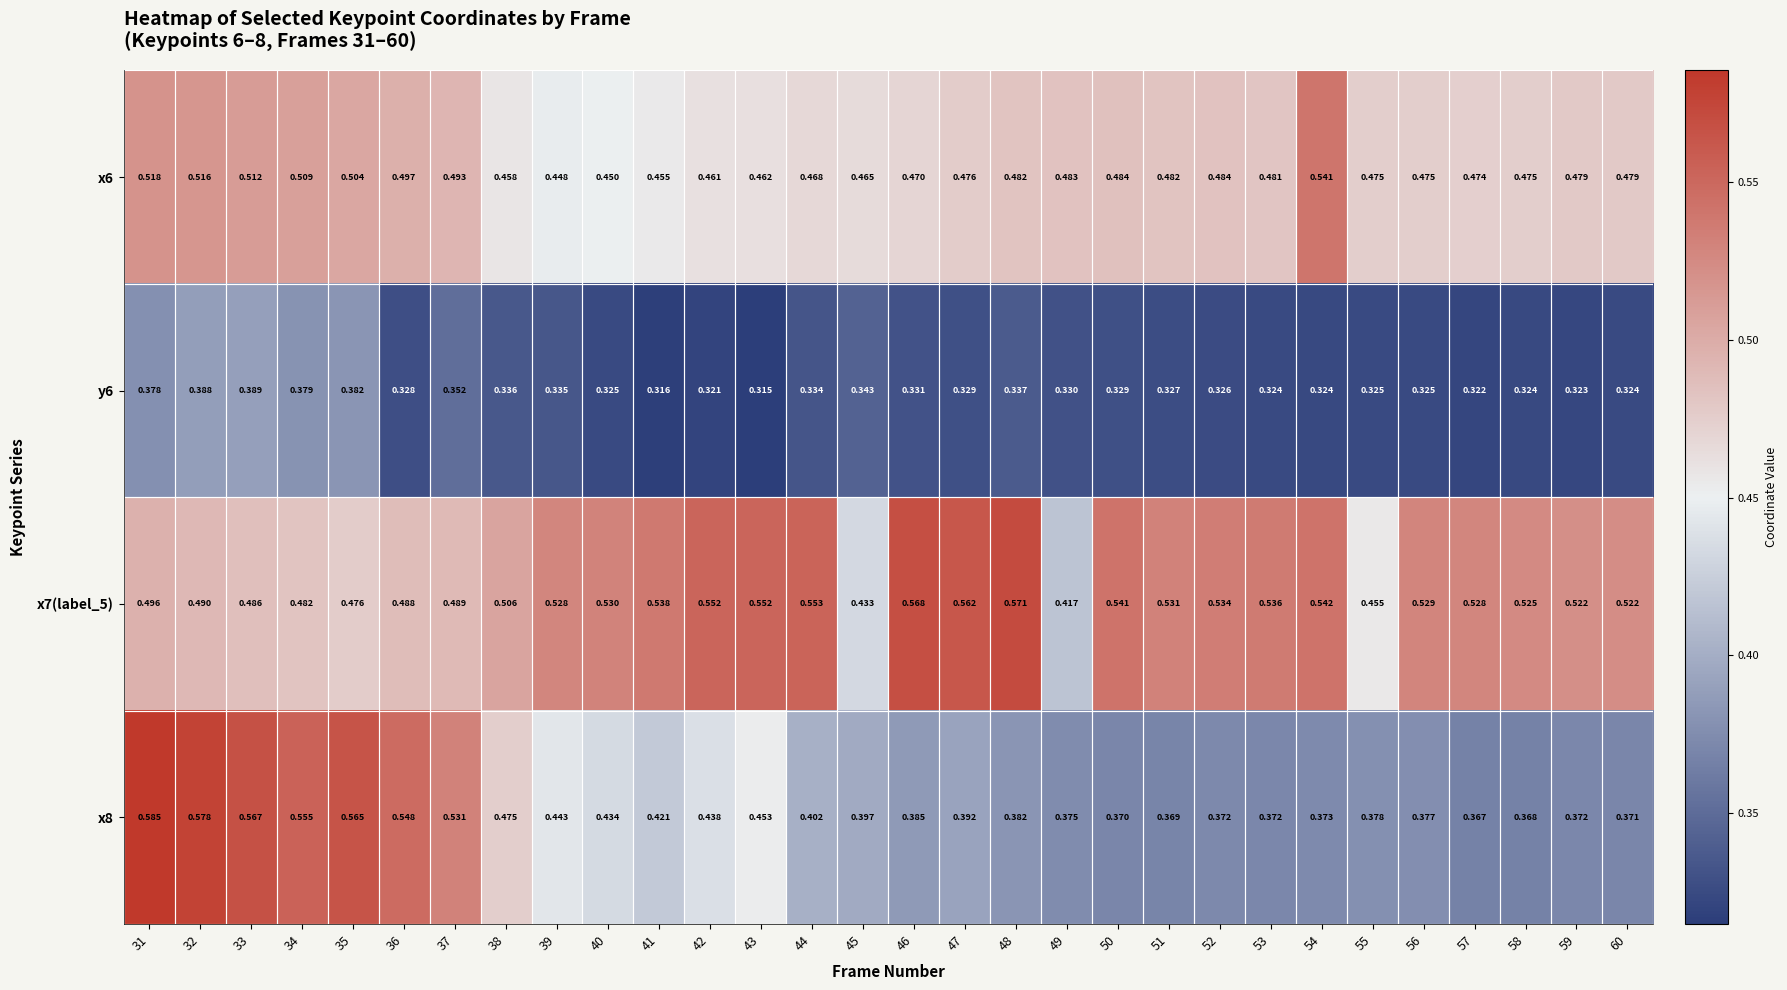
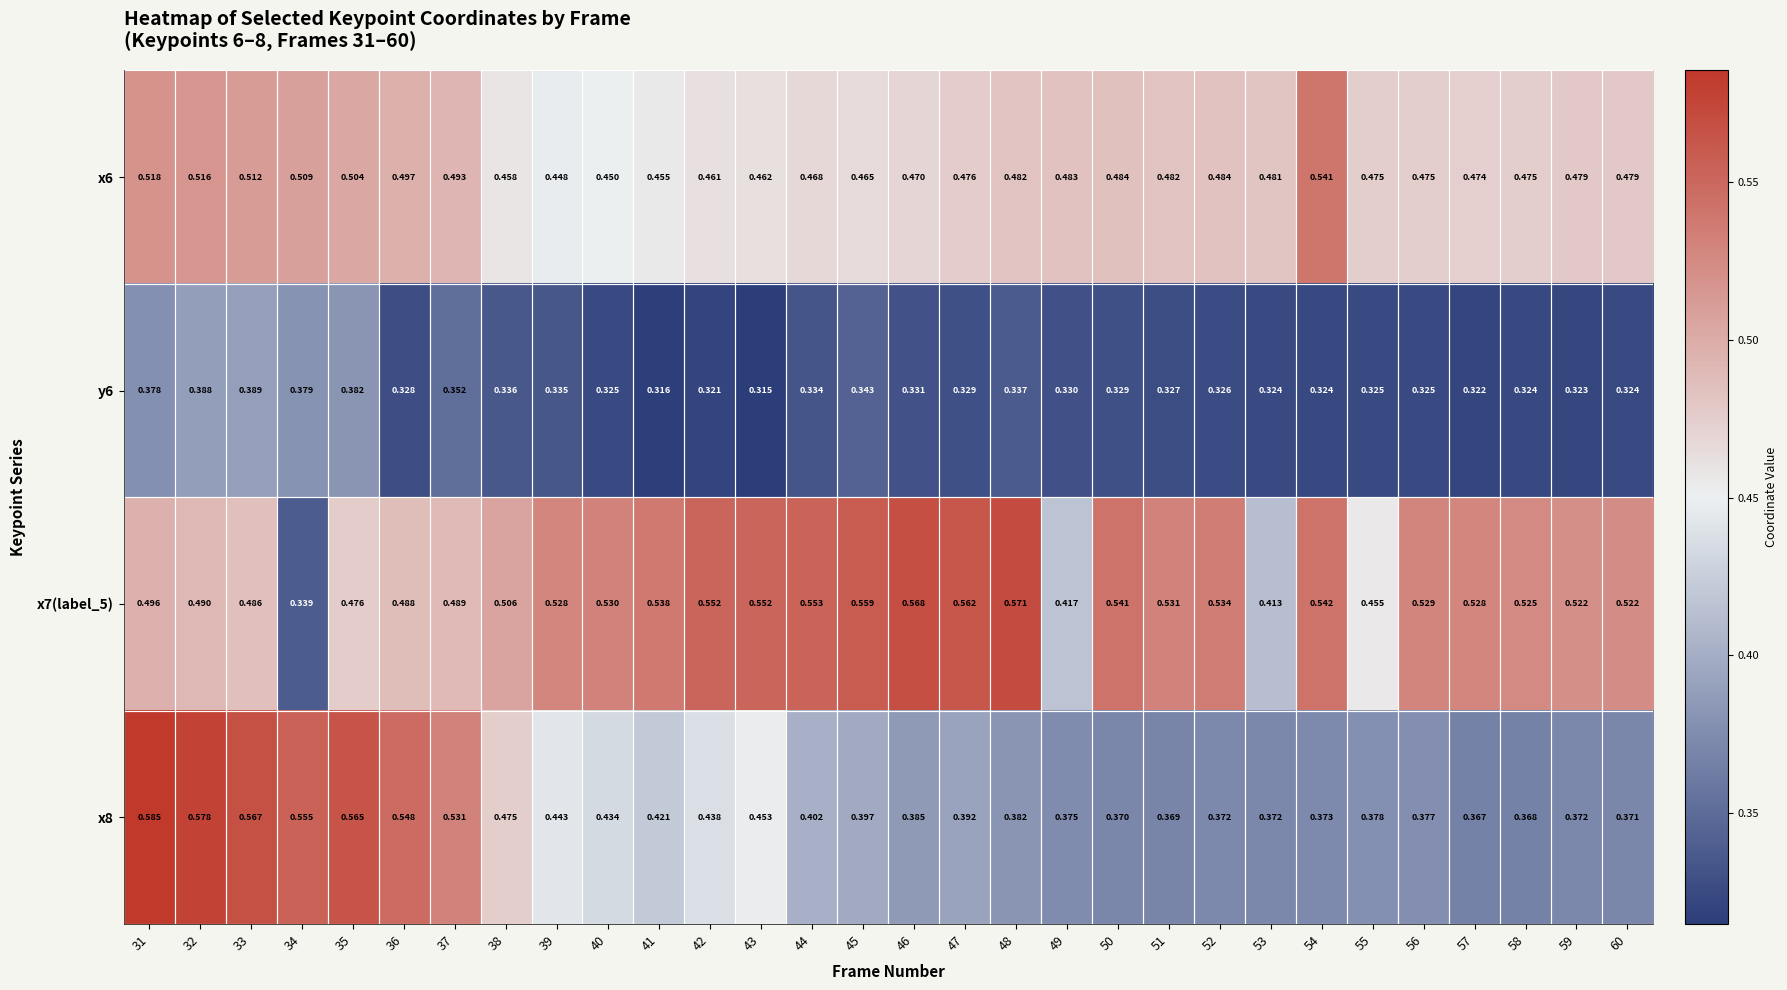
x7(label_5), 34: 0.482 -> 0.339
x7(label_5), 45: 0.433 -> 0.559
x7(label_5), 53: 0.536 -> 0.413
